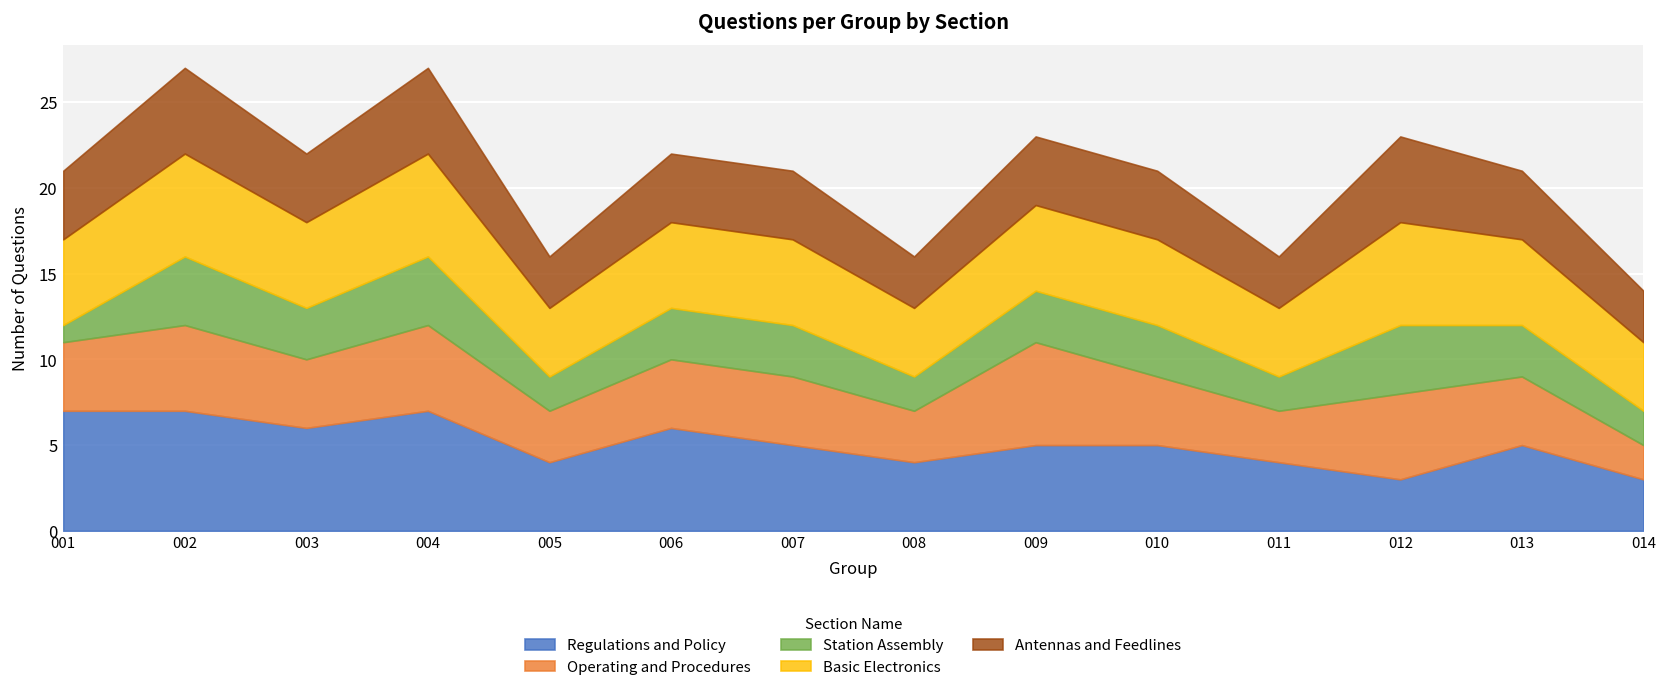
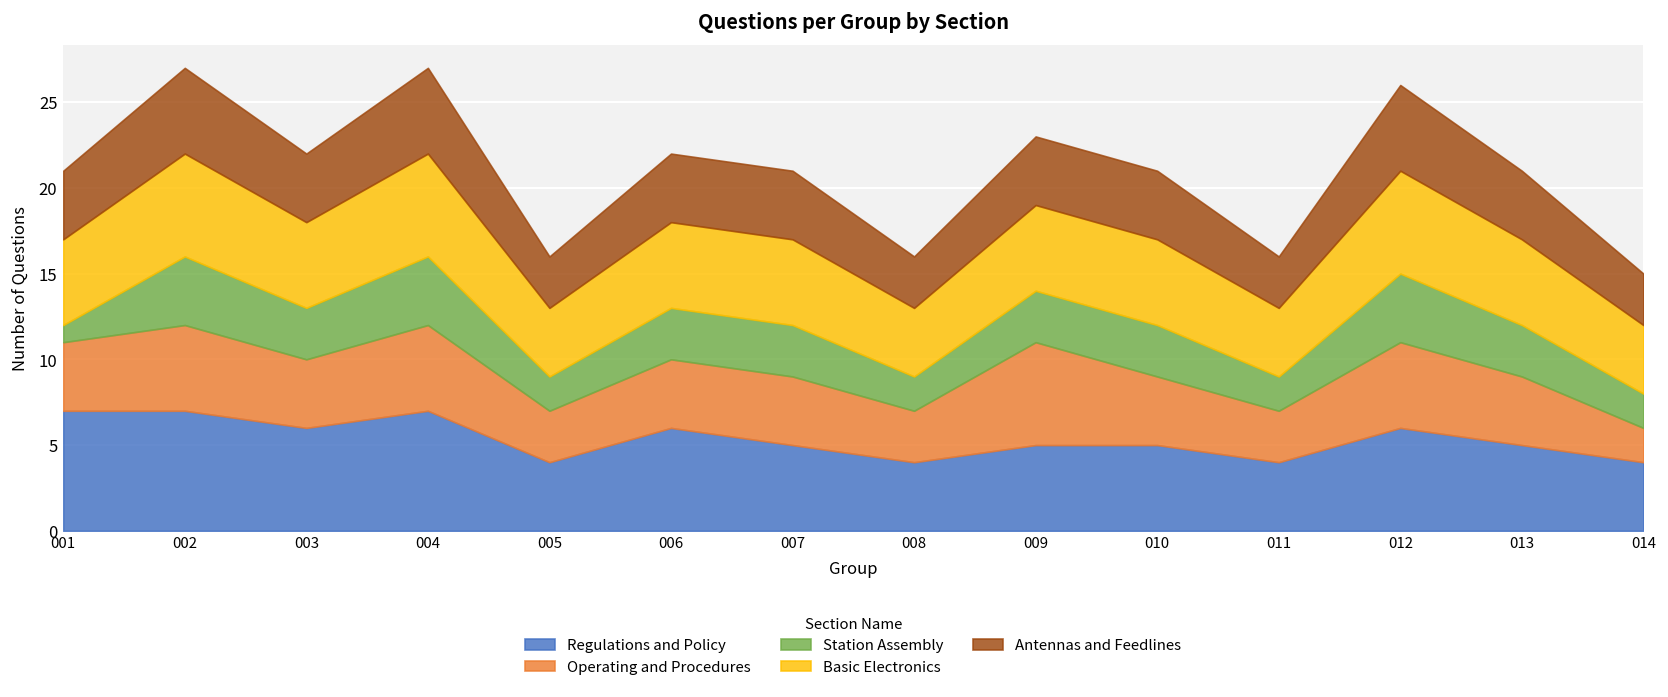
Regulations and Policy, 012: 3 -> 6
Regulations and Policy, 014: 3 -> 4
